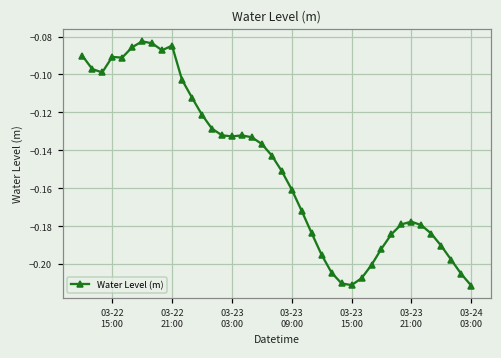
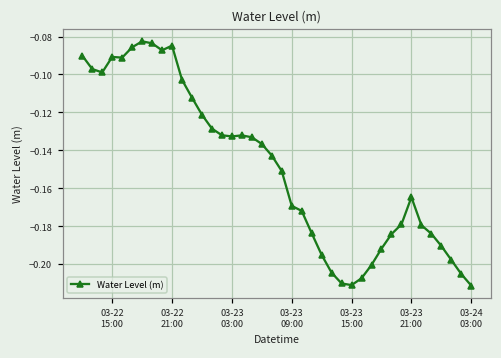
03-23 09:00: -0.161 -> -0.169
03-23 21:00: -0.178 -> -0.165
